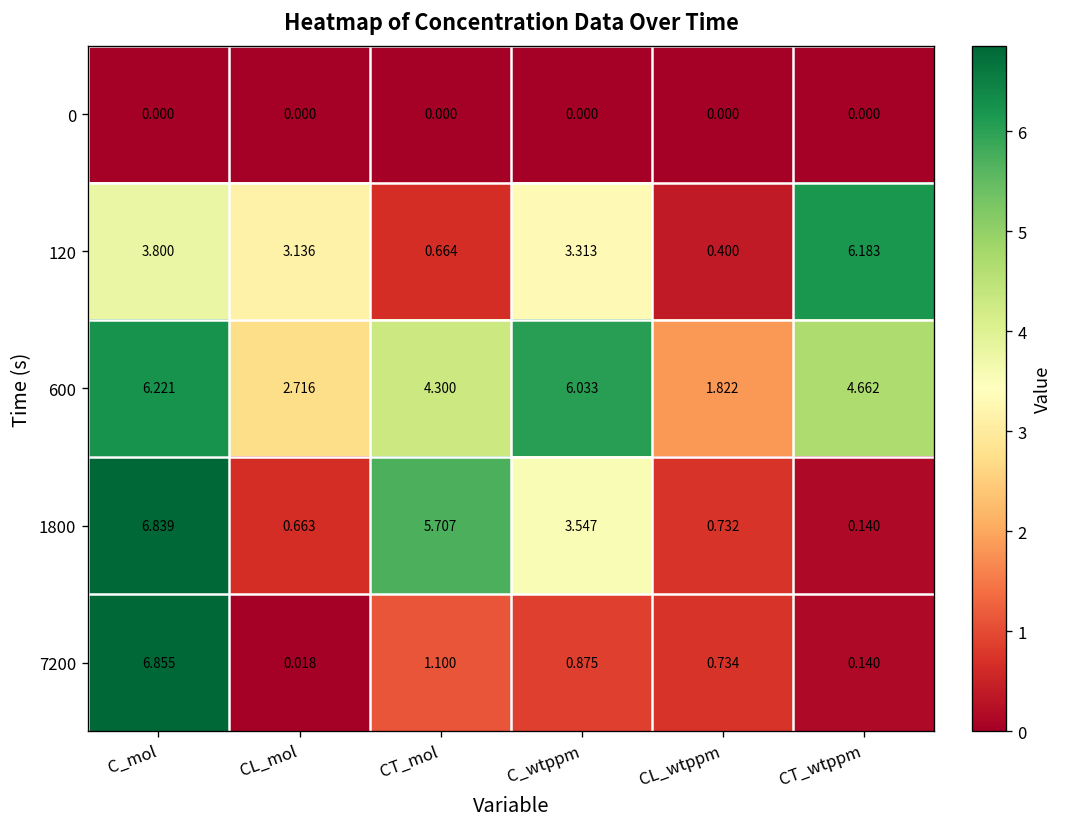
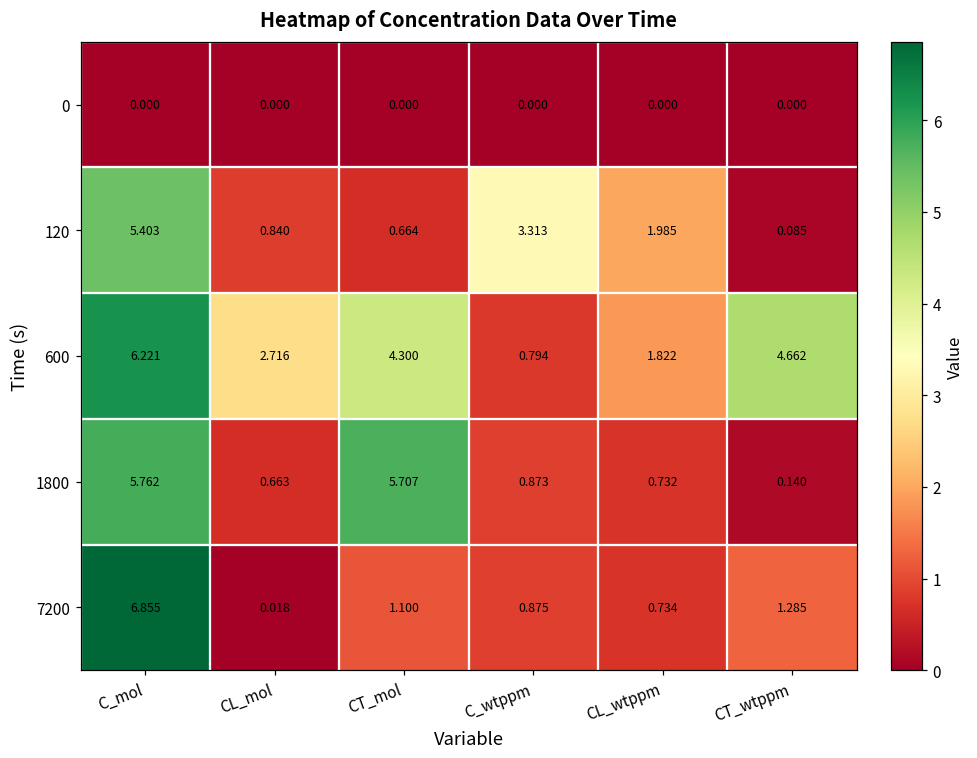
120, C_mol: 3.800 -> 5.403
120, CL_mol: 3.136 -> 0.840
120, CL_wtppm: 0.400 -> 1.985
120, CT_wtppm: 6.183 -> 0.085
600, C_wtppm: 6.033 -> 0.794
1800, C_mol: 6.839 -> 5.762
1800, C_wtppm: 3.547 -> 0.873
7200, CT_wtppm: 0.140 -> 1.285
